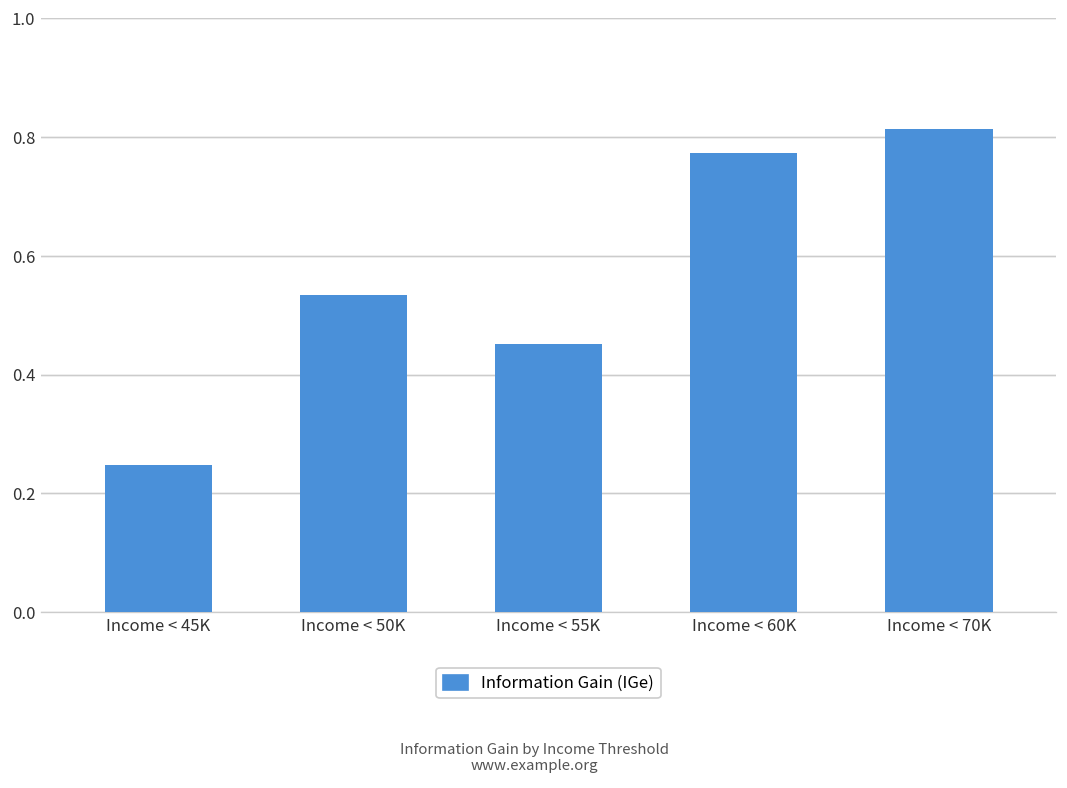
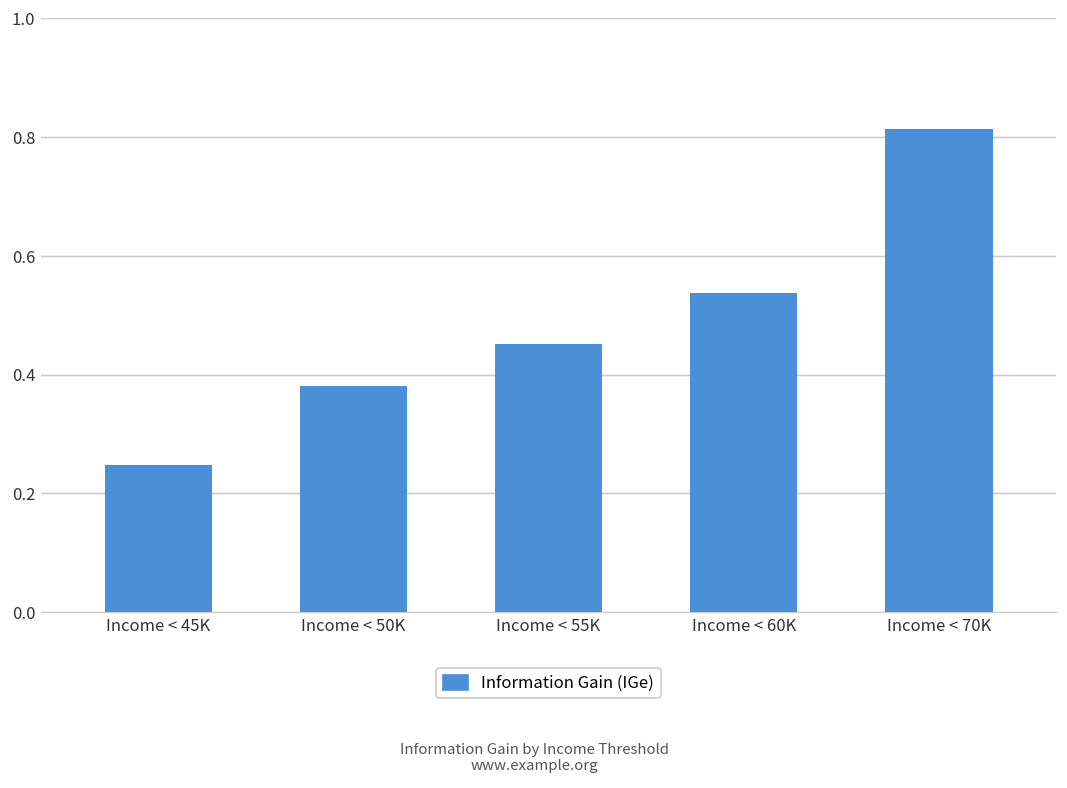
Income < 50K: 0.53 -> 0.38
Income < 60K: 0.77 -> 0.54
